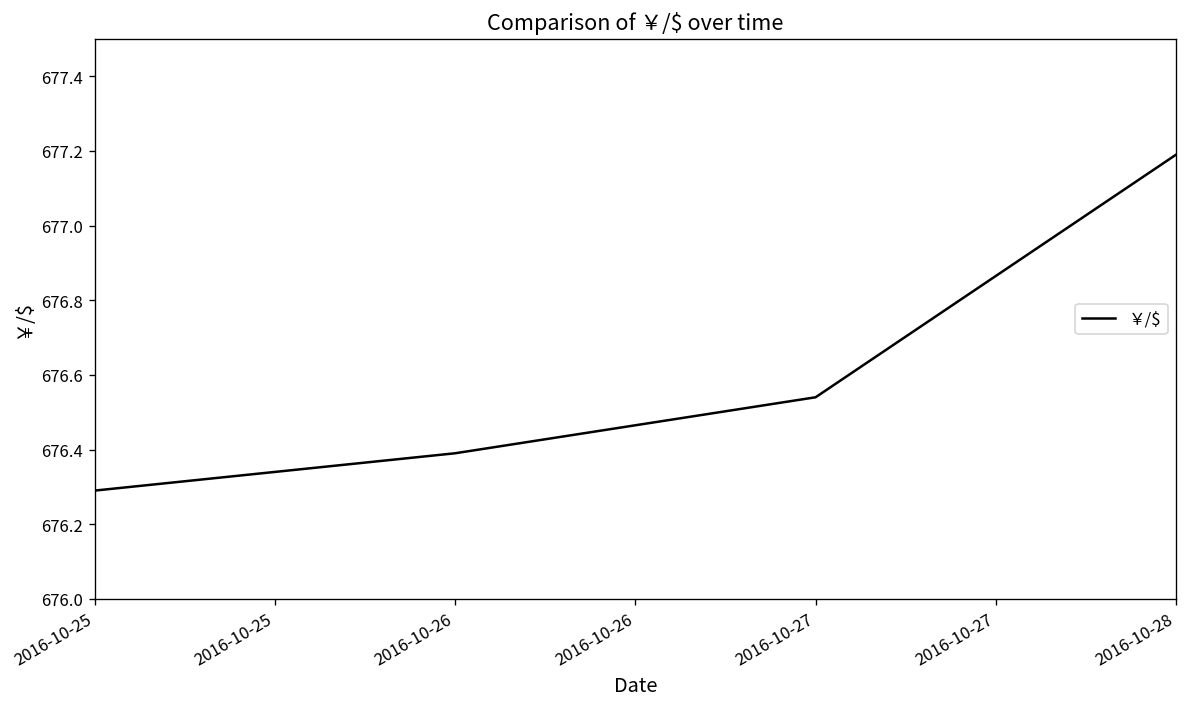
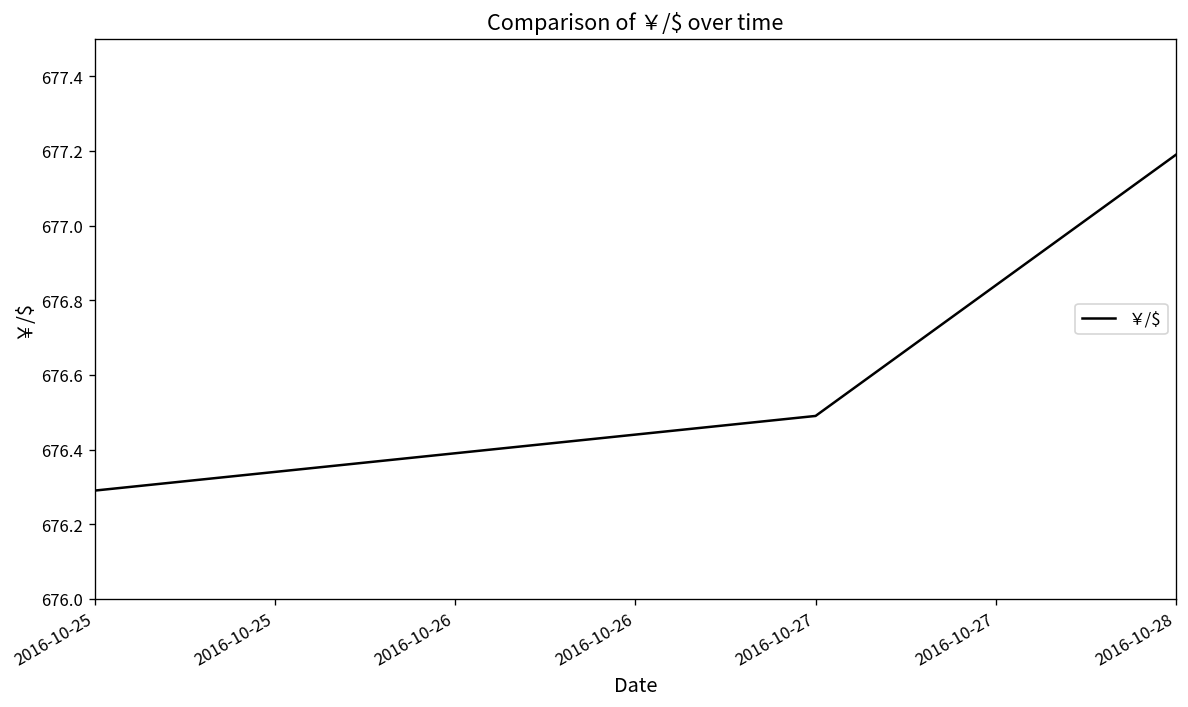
2016-10-27: 676.54 -> 676.49
